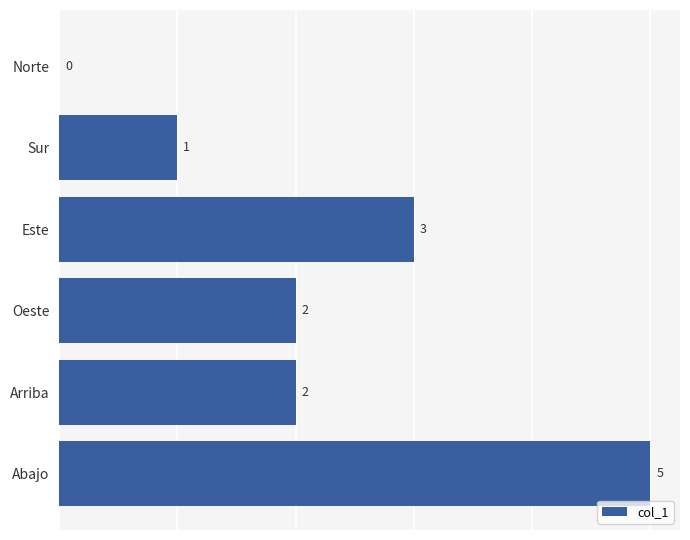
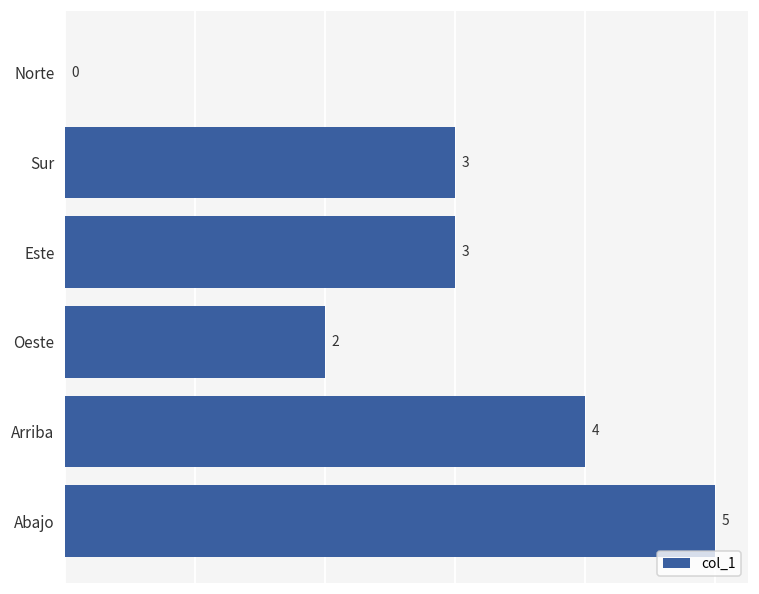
Sur: 1 -> 3
Arriba: 2 -> 4
